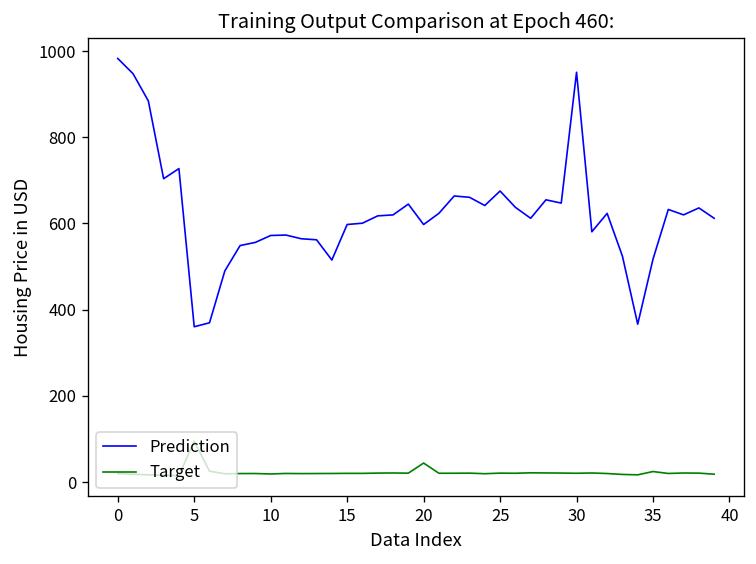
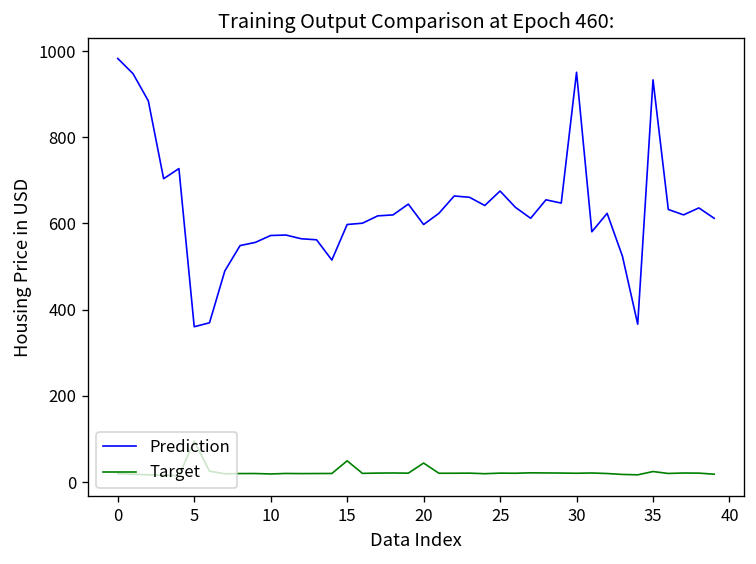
Target, 15: 20 -> 50
Prediction, 35: 520 -> 930
